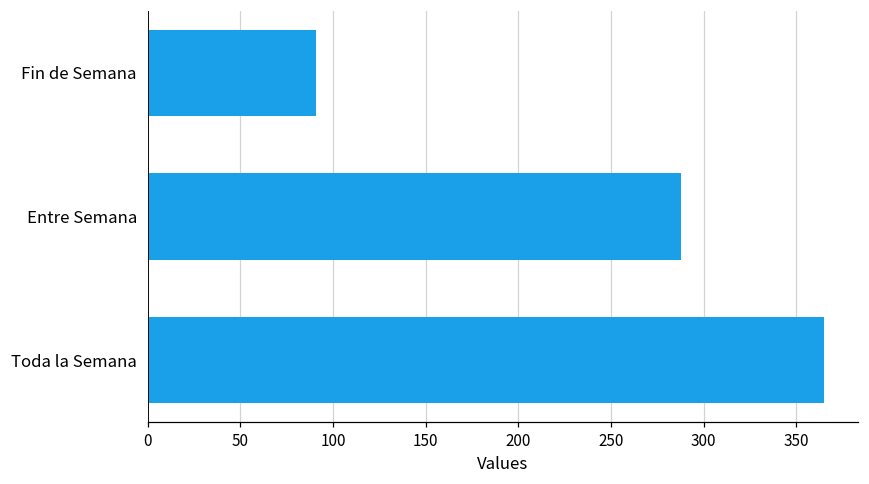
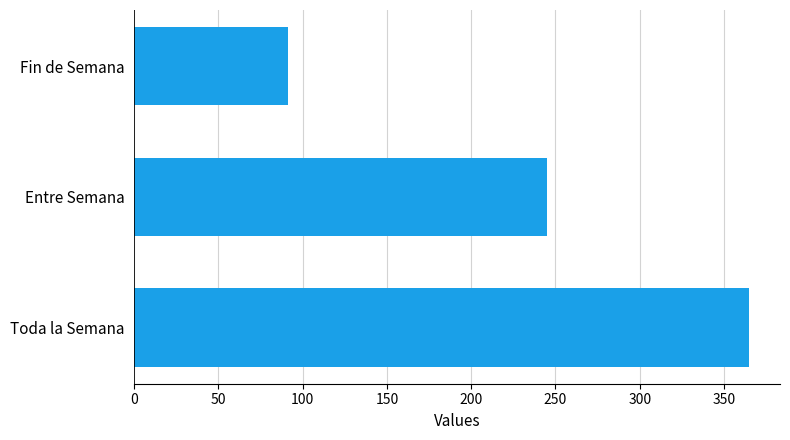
Entre Semana: 288 -> 245
